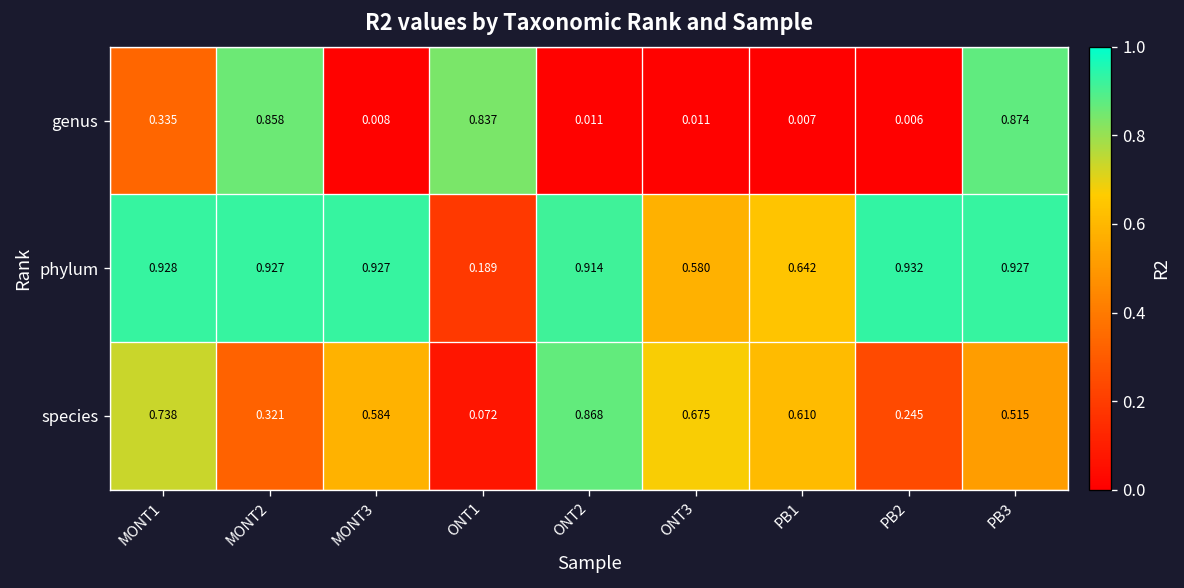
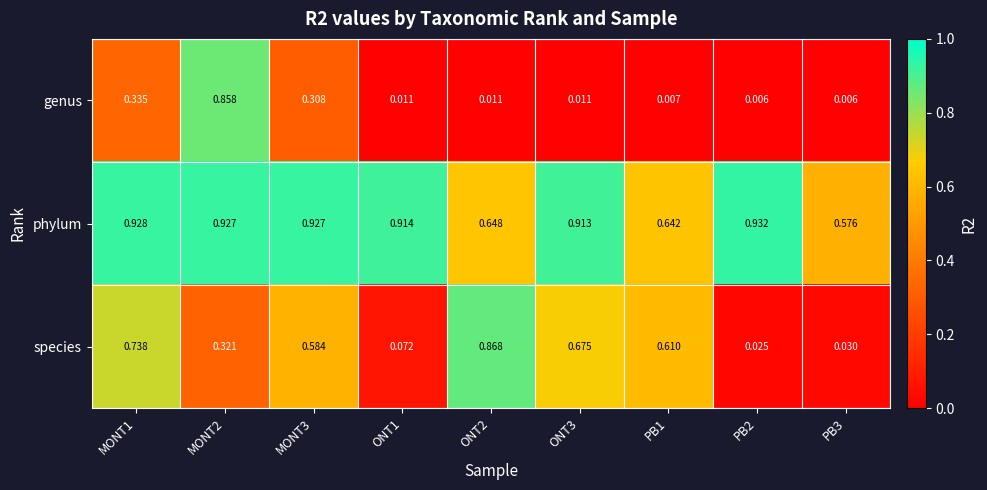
genus, MONT3: 0.008 -> 0.308
genus, ONT1: 0.837 -> 0.011
genus, PB3: 0.874 -> 0.006
phylum, ONT1: 0.189 -> 0.914
phylum, ONT2: 0.914 -> 0.648
phylum, ONT3: 0.580 -> 0.913
phylum, PB3: 0.927 -> 0.576
species, PB2: 0.245 -> 0.025
species, PB3: 0.515 -> 0.030
